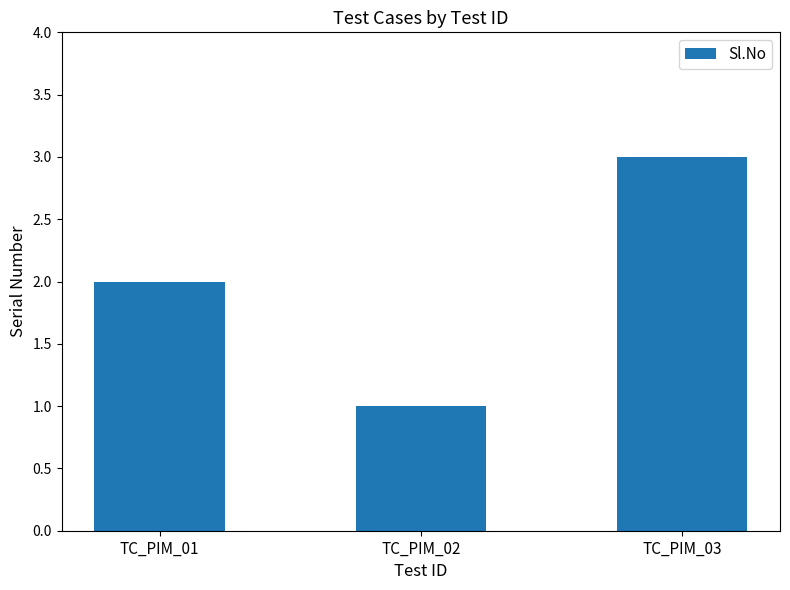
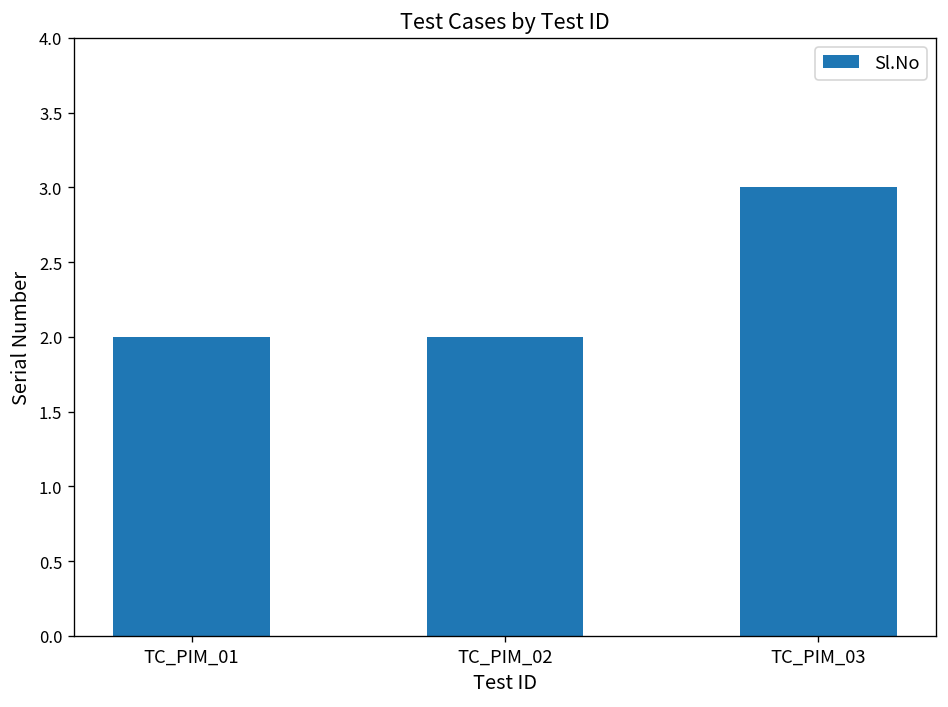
TC_PIM_02: 1 -> 2
